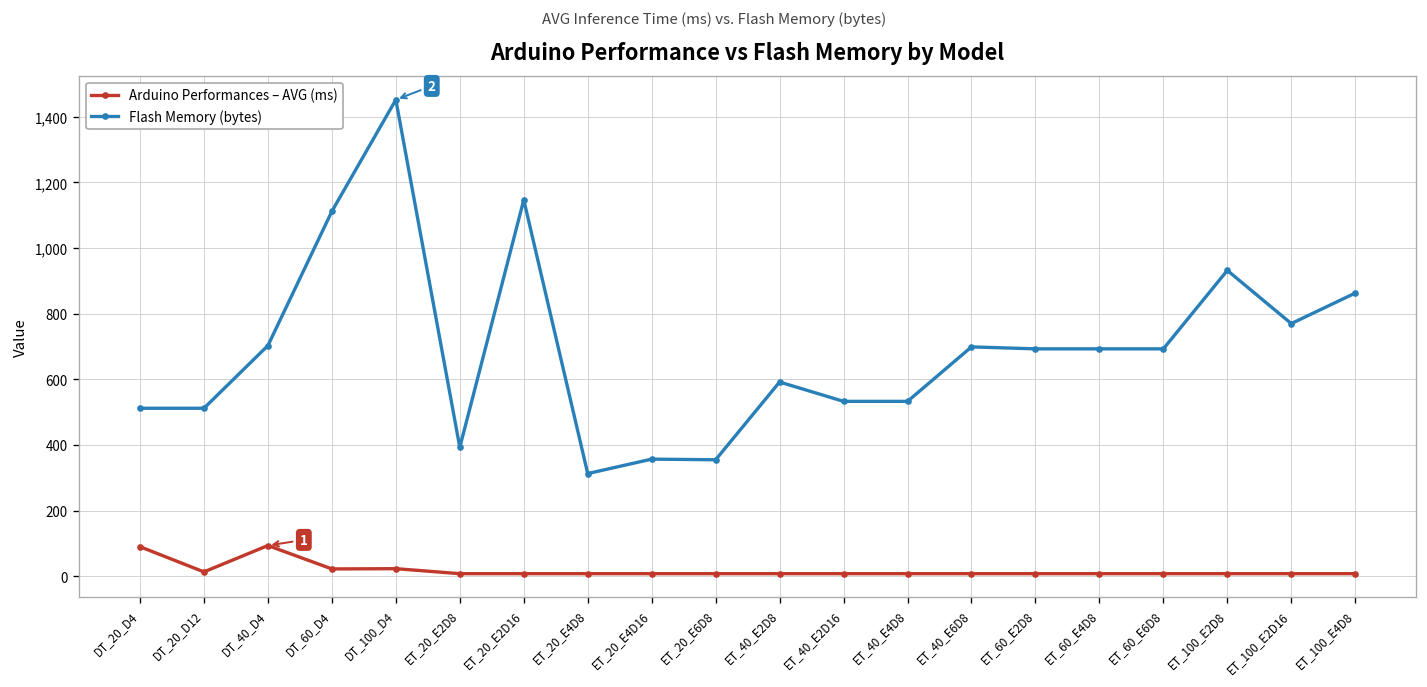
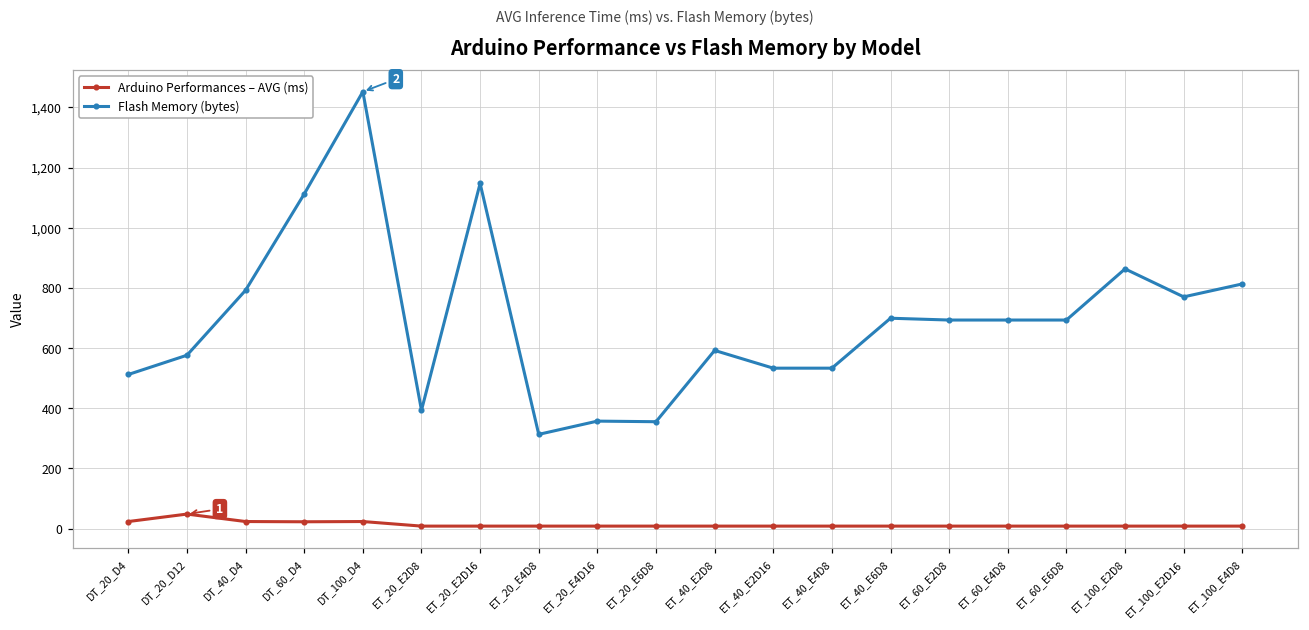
Arduino Performances – AVG (ms), DT_20_D4: 90 -> 20
Arduino Performances – AVG (ms), DT_20_D12: 10 -> 50
Flash Memory (bytes), DT_20_D12: 510 -> 580
Arduino Performances – AVG (ms), DT_40_D4: 90 -> 20
Flash Memory (bytes), DT_40_D4: 700 -> 790
Flash Memory (bytes), ET_100_E2D8: 930 -> 860
Flash Memory (bytes), ET_100_E4D8: 860 -> 810
